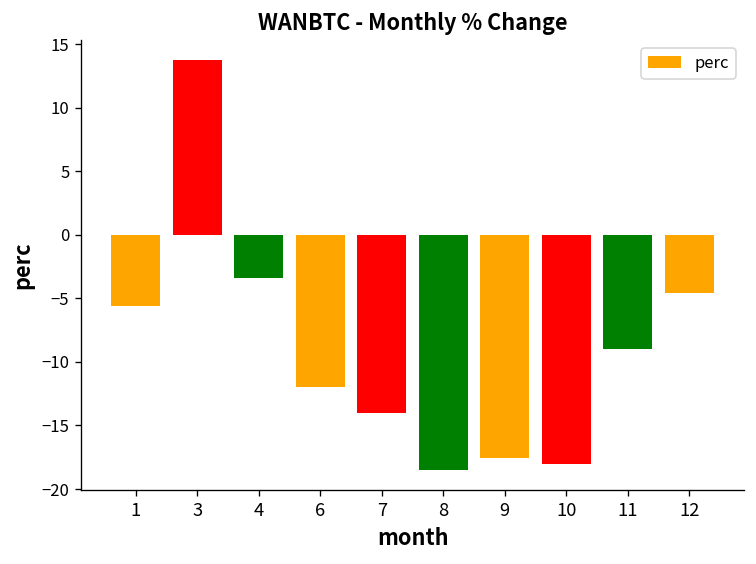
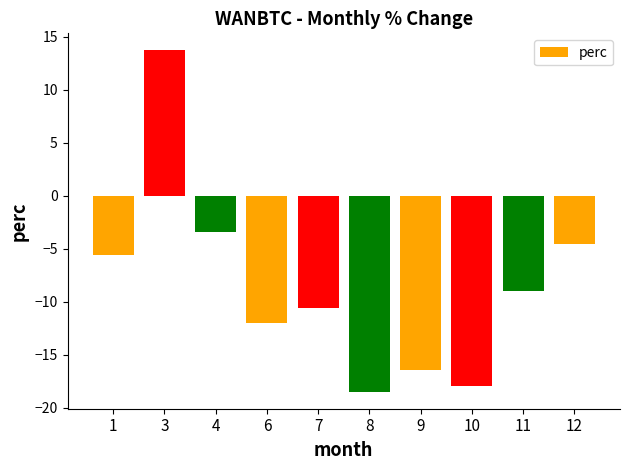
7: -14.0 -> -10.6
9: -17.5 -> -16.5
